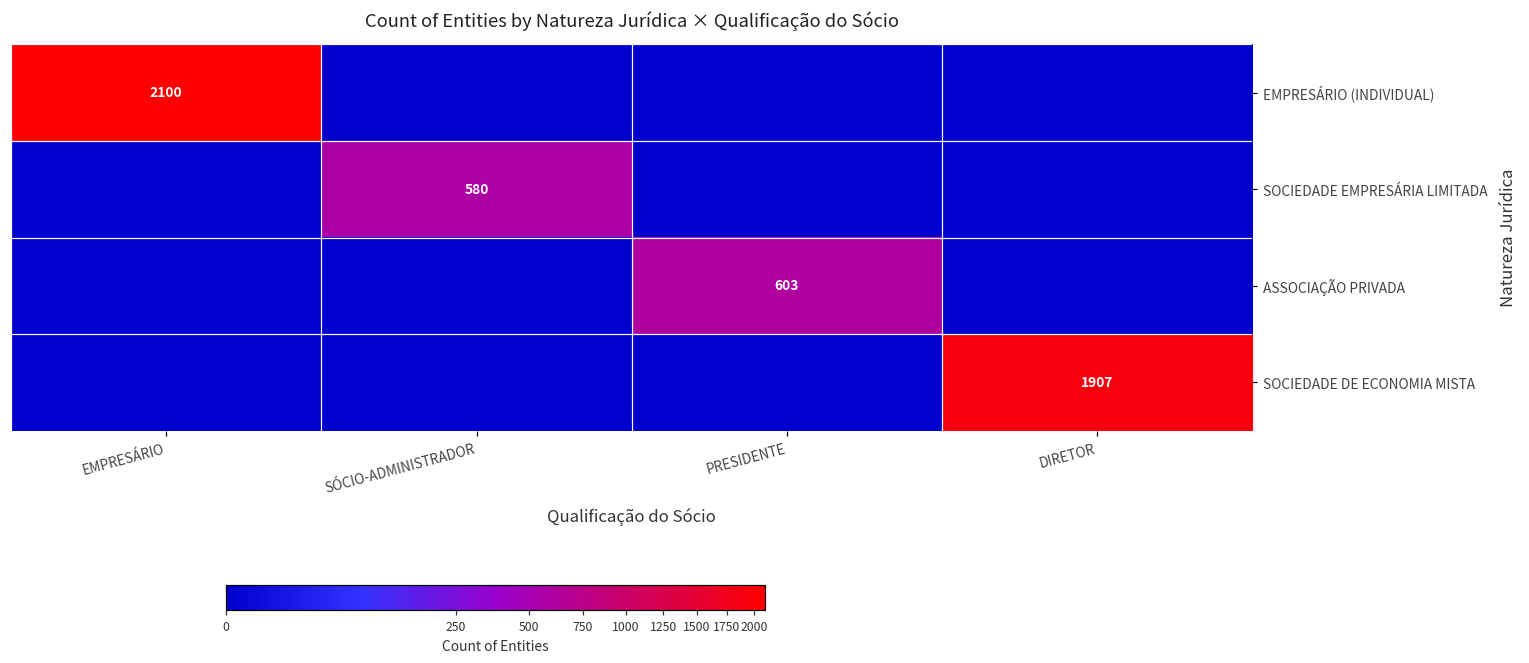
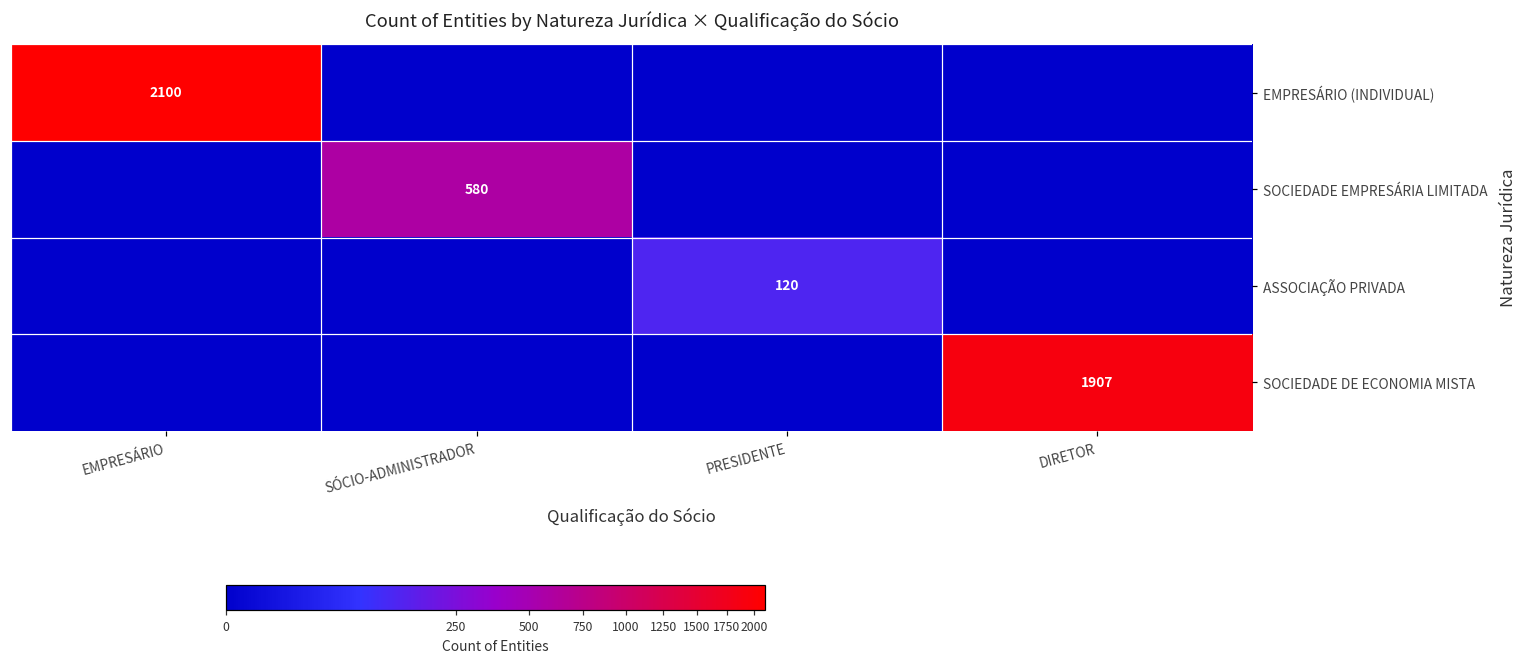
ASSOCIAÇÃO PRIVADA, PRESIDENTE: 603 -> 120
